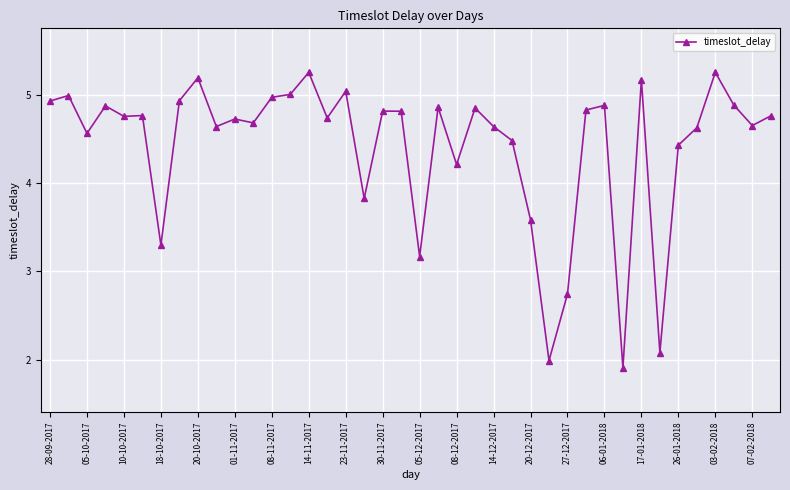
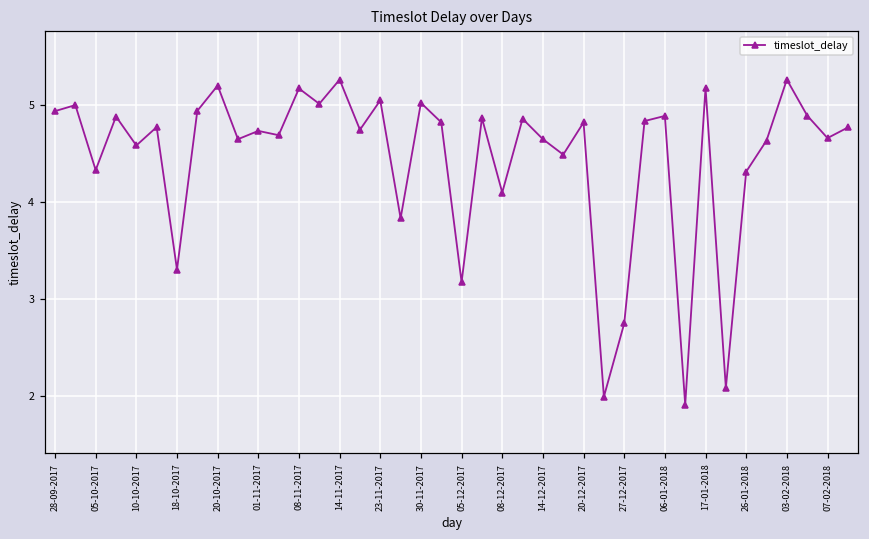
05-10-2017: 4.6 -> 4.3
10-10-2017: 4.8 -> 4.6
08-11-2017: 5.0 -> 5.2
30-11-2017: 4.8 -> 5.0
08-12-2017: 4.2 -> 4.1
20-12-2017: 3.6 -> 4.8
26-01-2018: 4.4 -> 4.3
